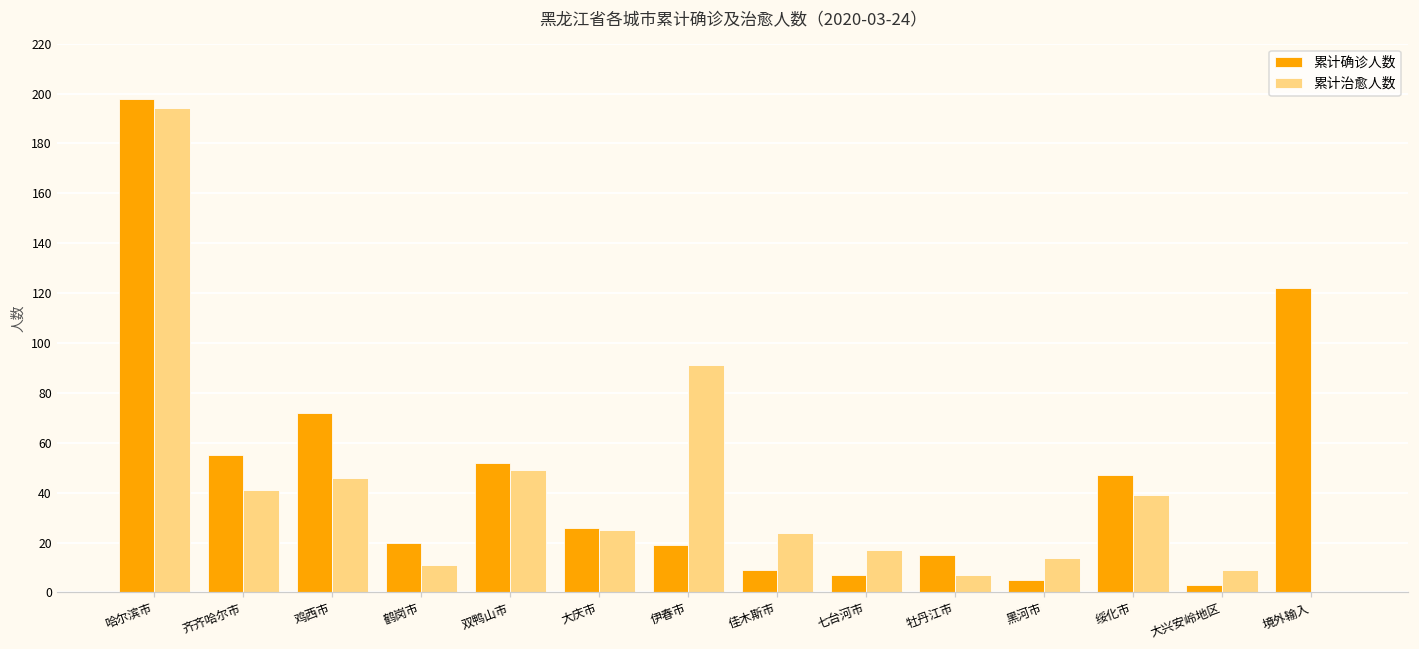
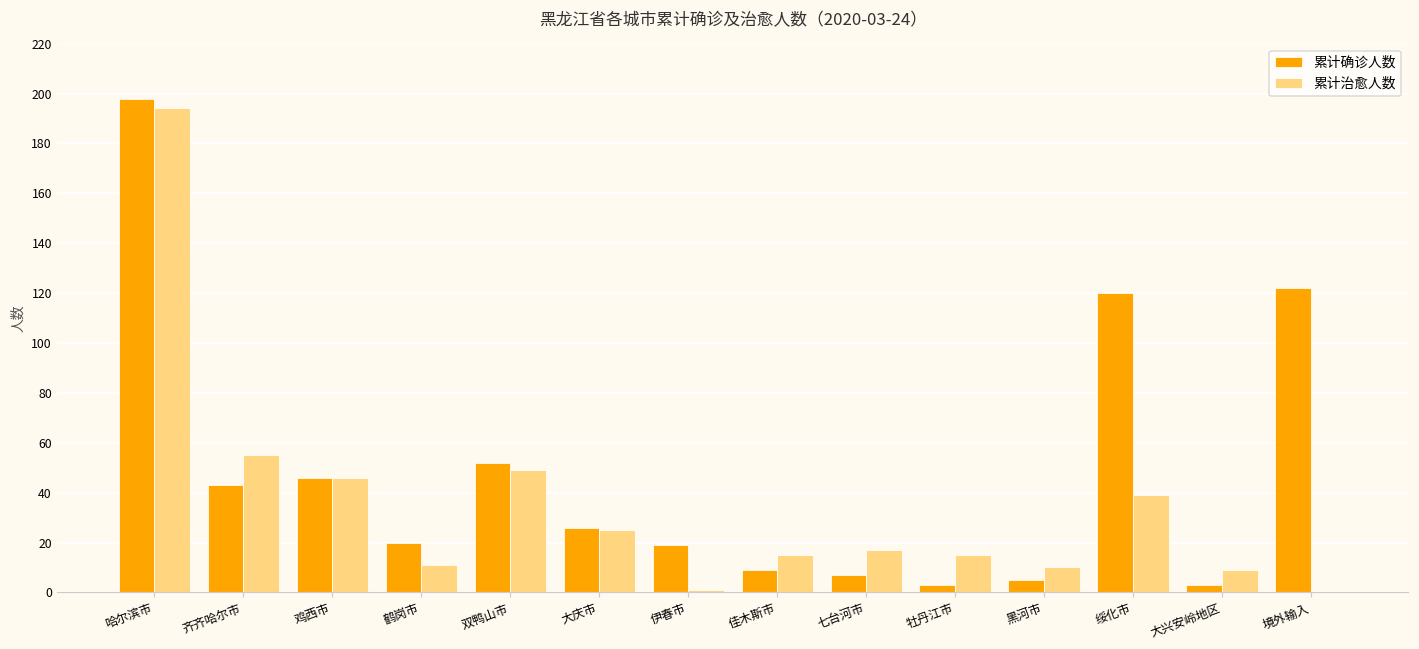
累计确诊人数, 齐齐哈尔市: 55 -> 43
累计治愈人数, 齐齐哈尔市: 41 -> 55
累计确诊人数, 鸡西市: 72 -> 46
累计治愈人数, 伊春市: 91 -> 1
累计治愈人数, 佳木斯市: 24 -> 15
累计确诊人数, 牡丹江市: 15 -> 3
累计治愈人数, 牡丹江市: 7 -> 15
累计治愈人数, 黑河市: 14 -> 10
累计确诊人数, 绥化市: 47 -> 120
